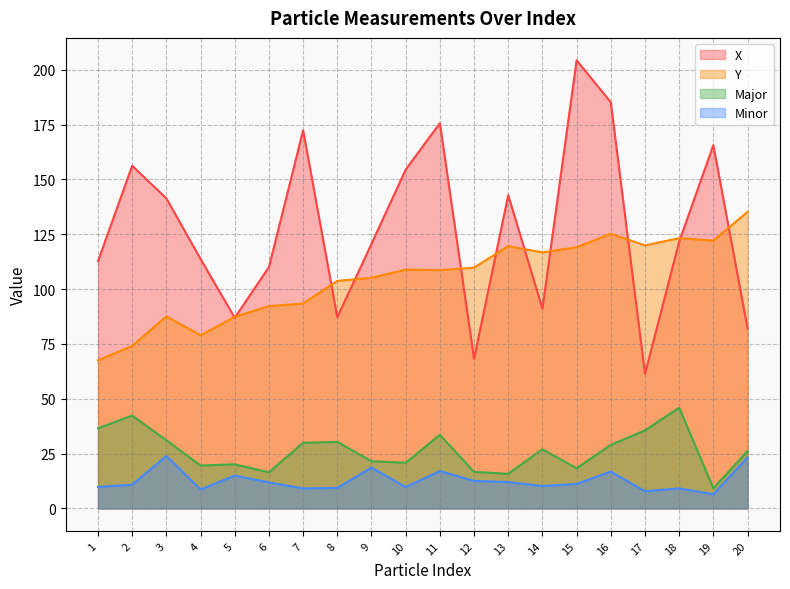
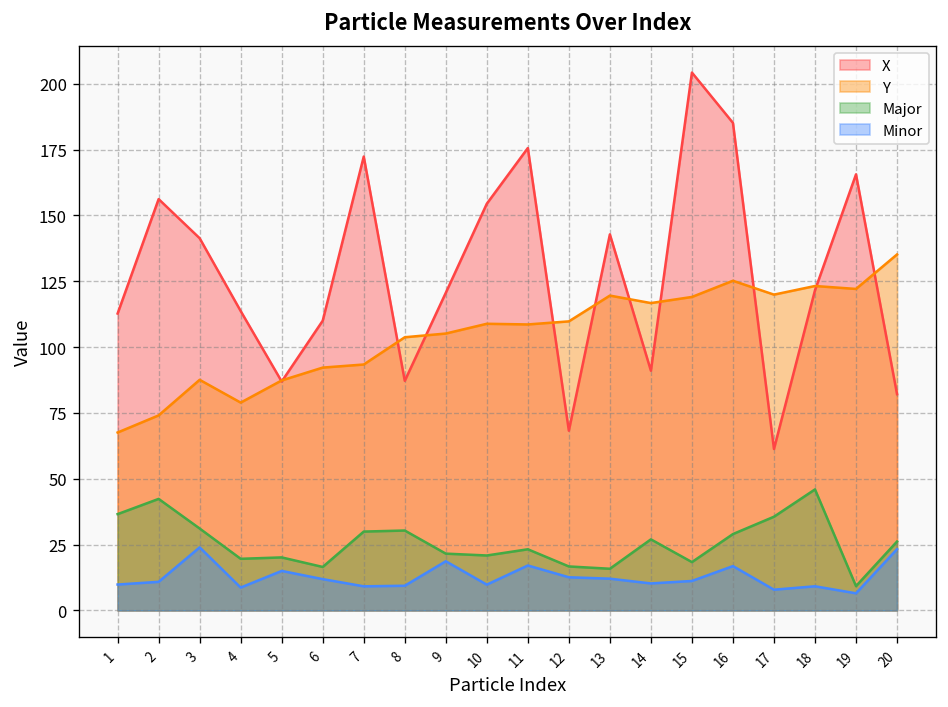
Major, 11: 34 -> 23
